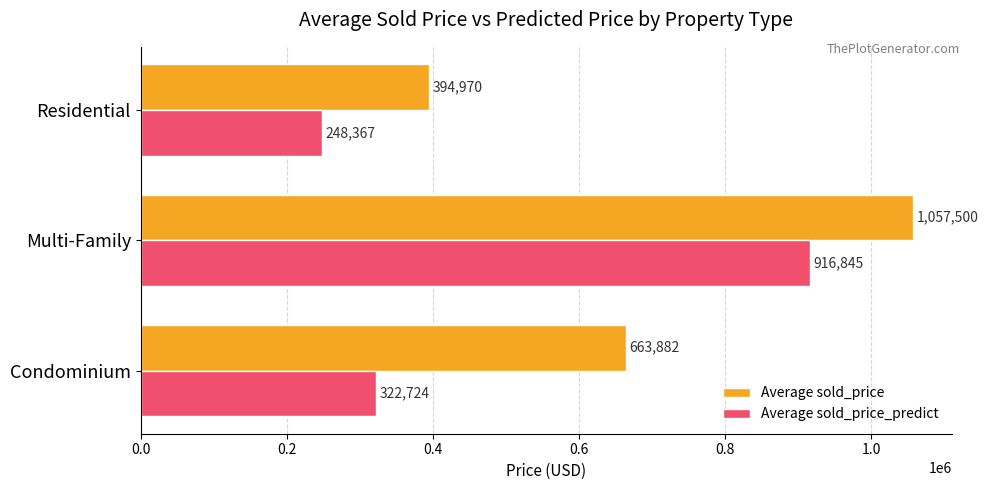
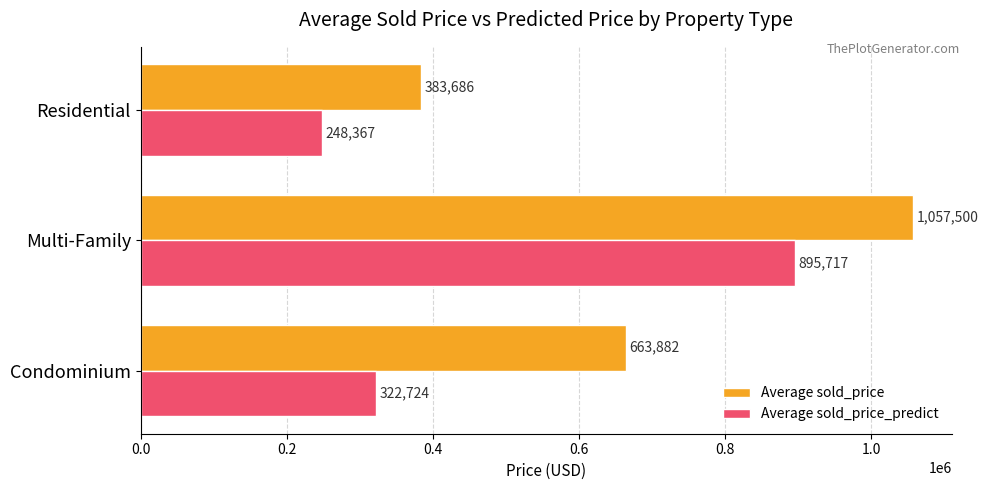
Average sold_price, Residential: 394,970 -> 383,686
Average sold_price_predict, Multi-Family: 916,845 -> 895,717
